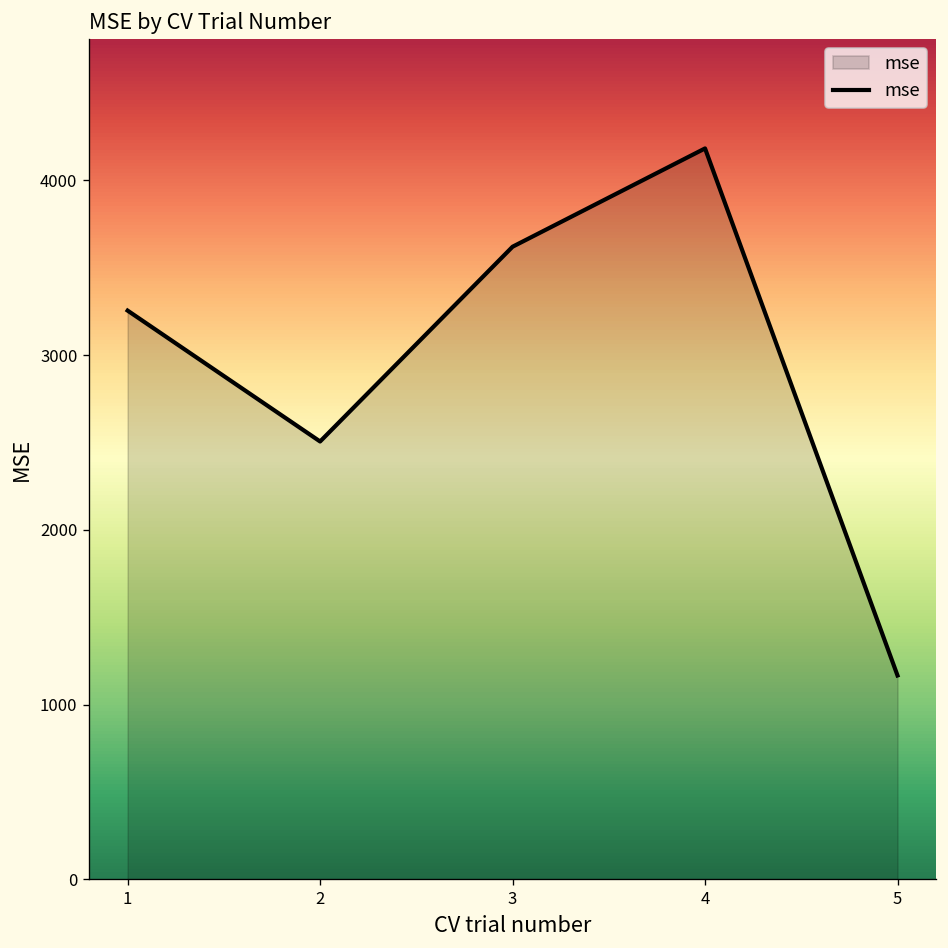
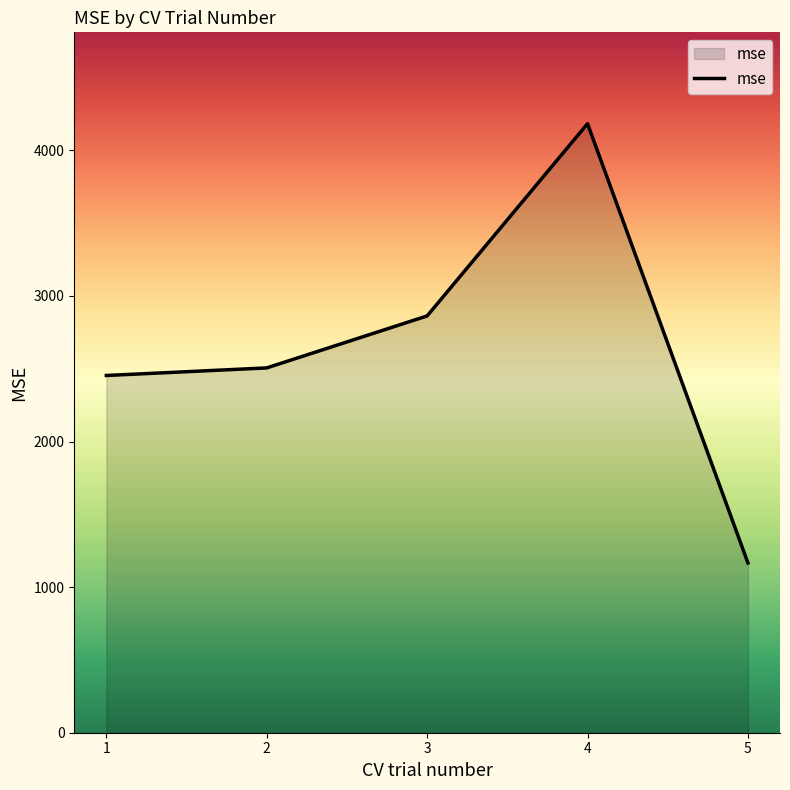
1: 3260 -> 2450
3: 3620 -> 2860
